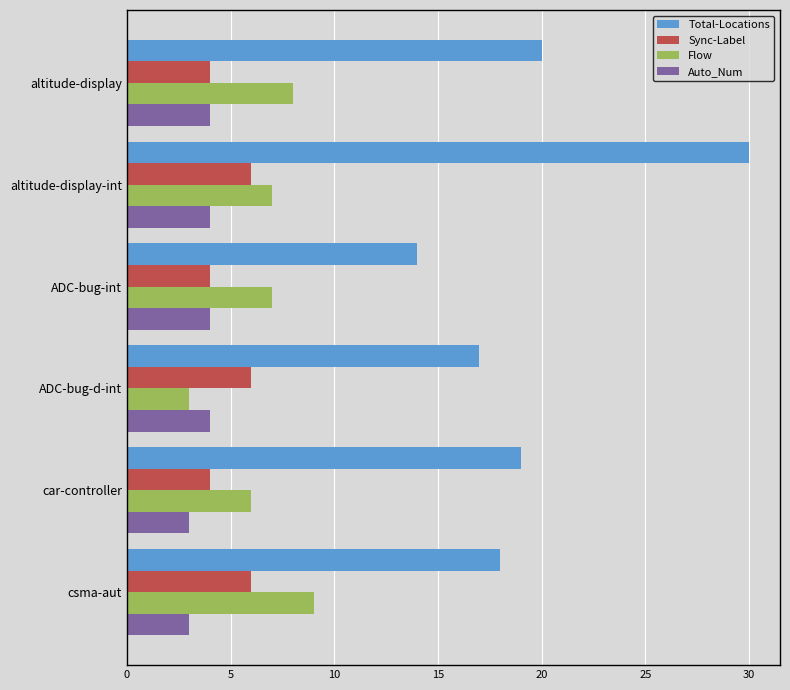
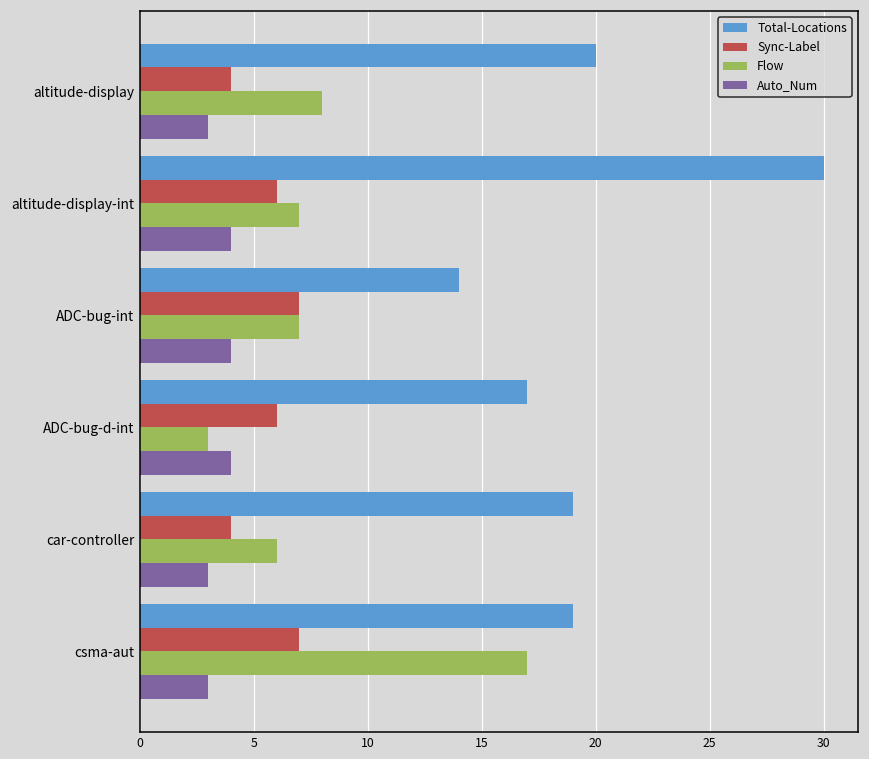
Auto_Num, altitude-display: 4 -> 3
Sync-Label, ADC-bug-int: 4 -> 7
Total-Locations, csma-aut: 18 -> 19
Sync-Label, csma-aut: 6 -> 7
Flow, csma-aut: 9 -> 17
